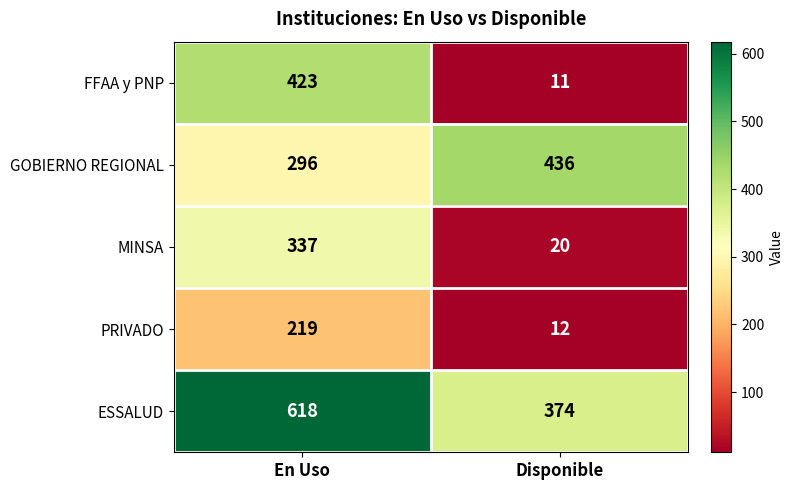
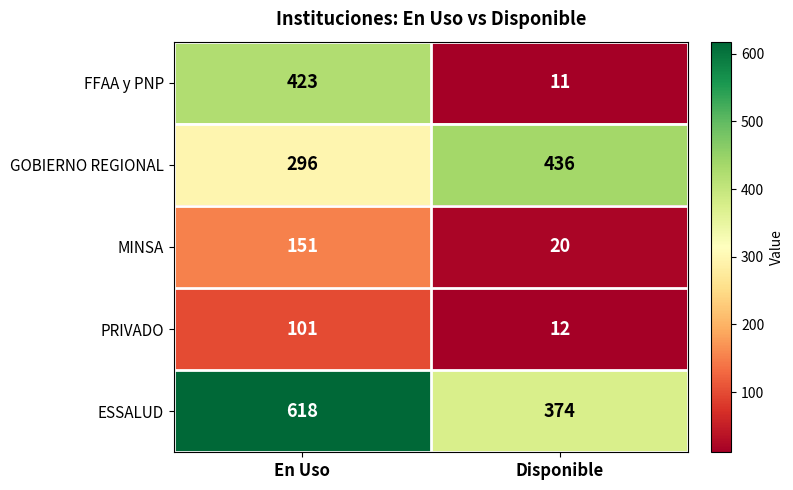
MINSA, En Uso: 337 -> 151
PRIVADO, En Uso: 219 -> 101
